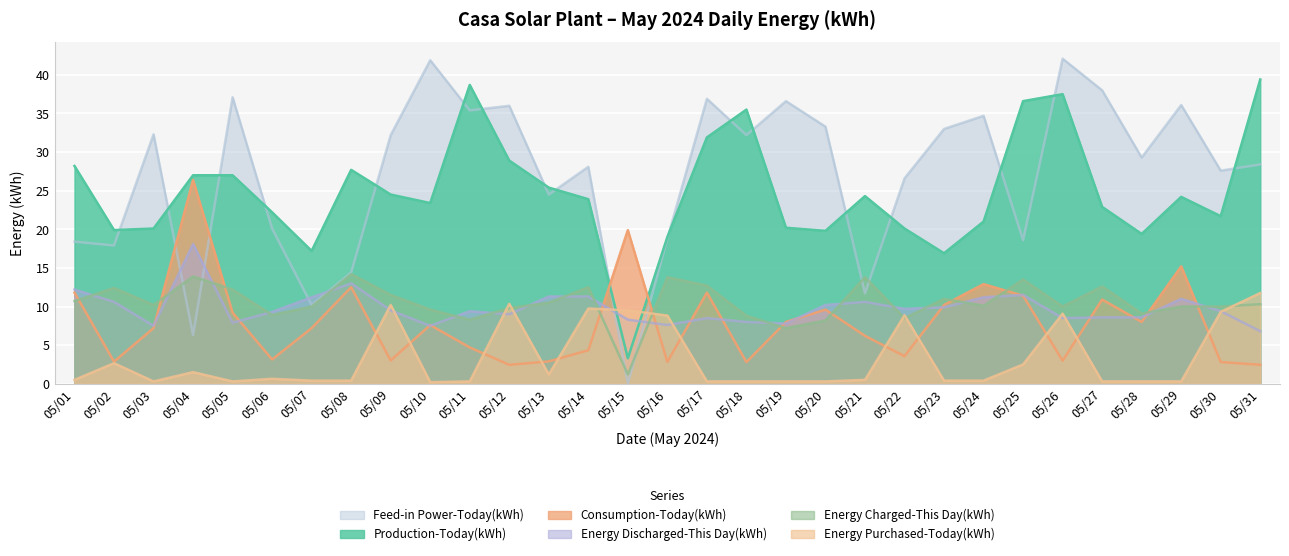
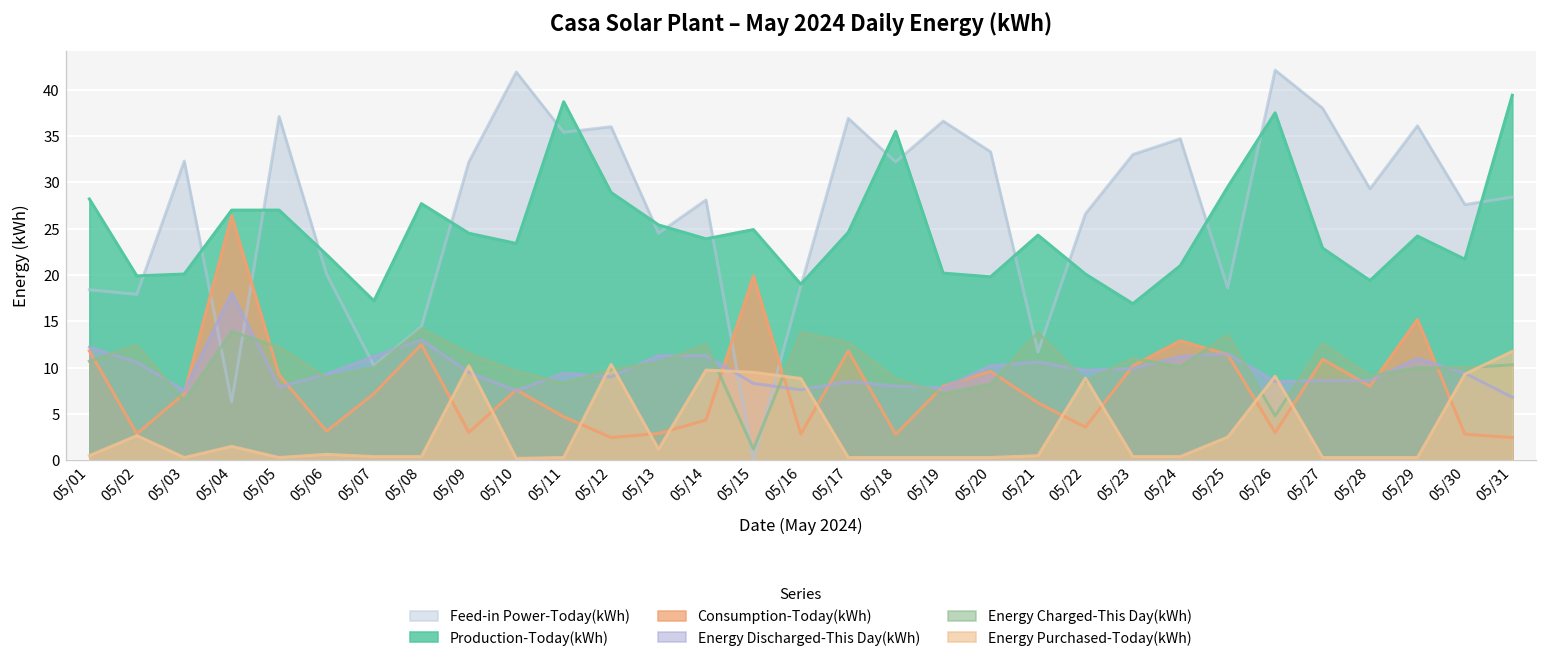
Energy Charged-This Day(kWh), 05/03: 10 -> 6
Production-Today(kWh), 05/15: 3 -> 25
Production-Today(kWh), 05/17: 32 -> 25
Production-Today(kWh), 05/25: 37 -> 30
Energy Charged-This Day(kWh), 05/26: 10 -> 5
